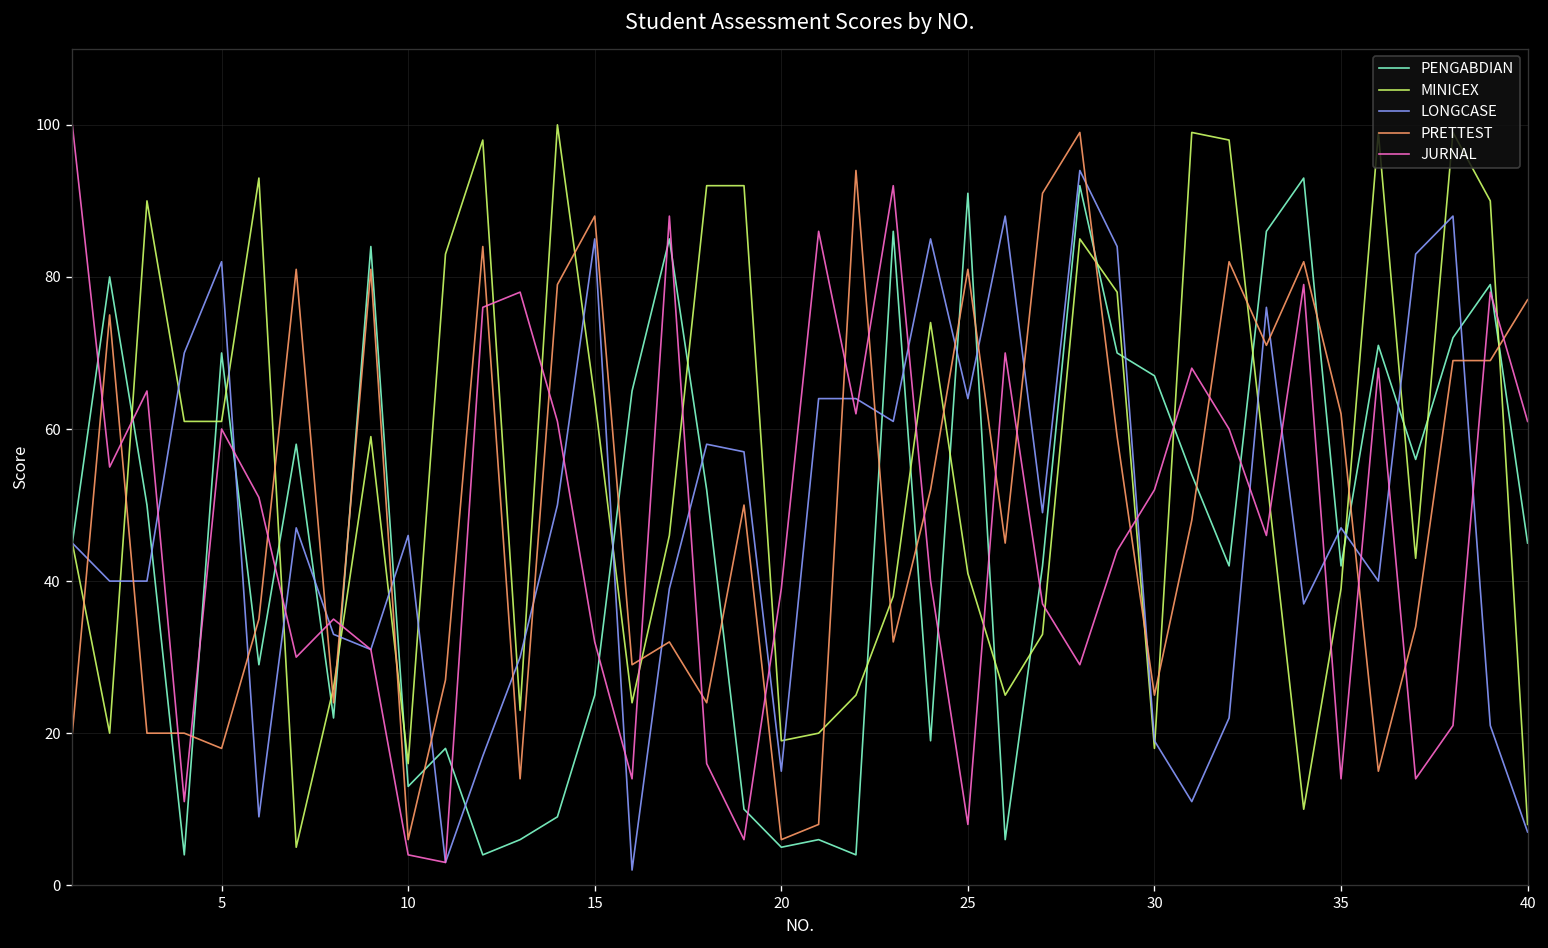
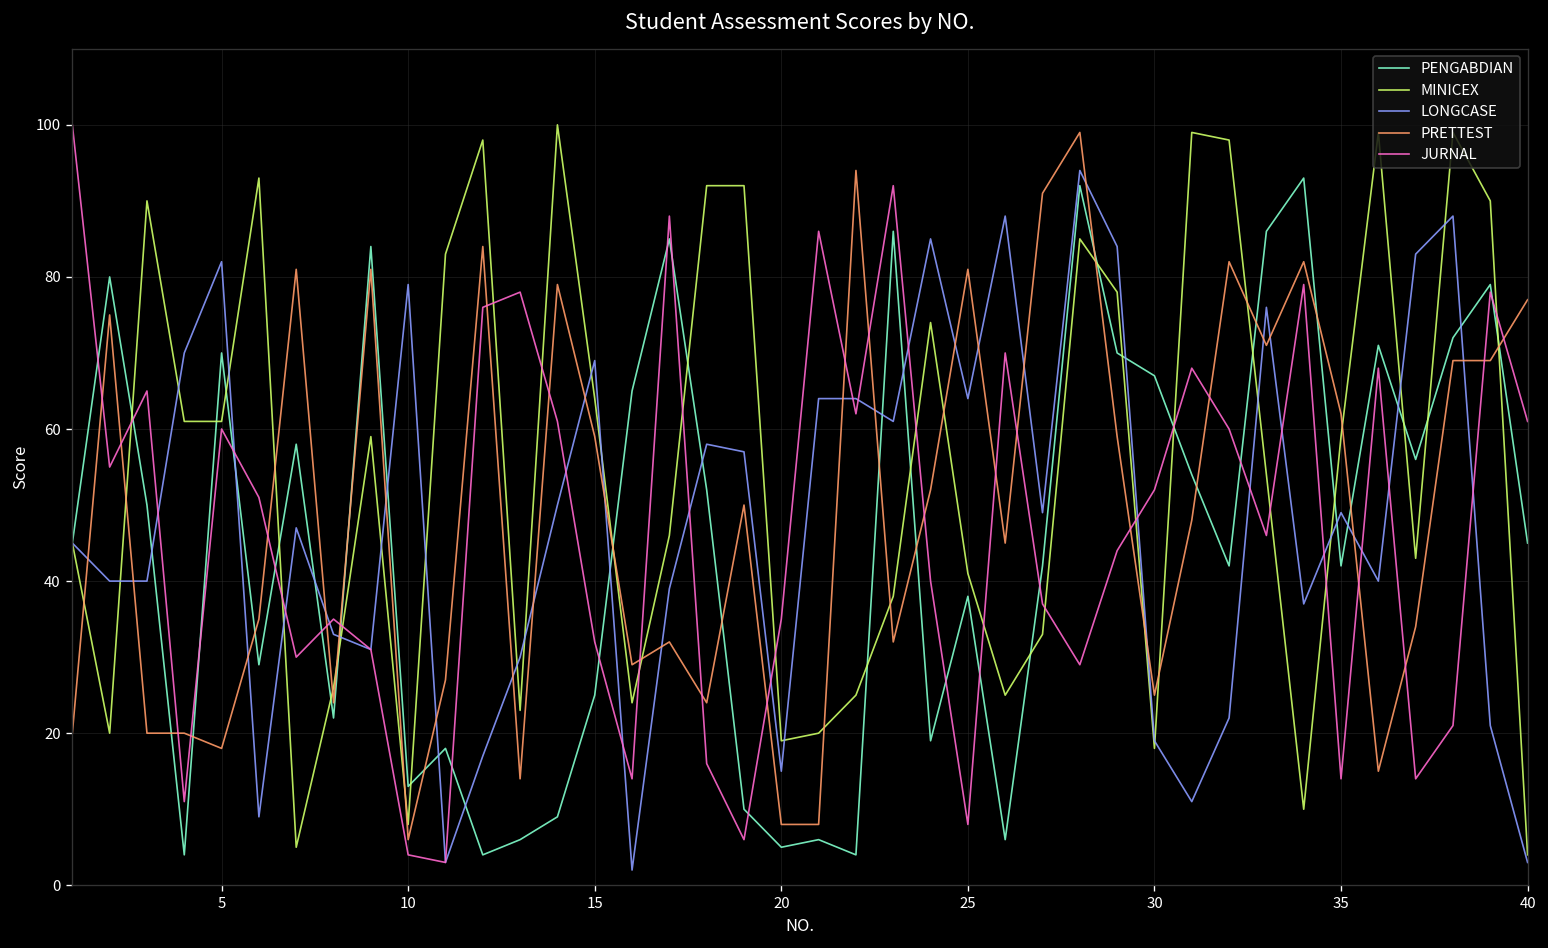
MINICEX, 10: 16 -> 8
LONGCASE, 10: 46 -> 79
LONGCASE, 15: 85 -> 69
PRETTEST, 15: 88 -> 59
PRETTEST, 20: 6 -> 8
JURNAL, 20: 39 -> 35
PENGABDIAN, 25: 91 -> 38
MINICEX, 35: 39 -> 59
LONGCASE, 35: 47 -> 49
MINICEX, 40: 8 -> 4
LONGCASE, 40: 7 -> 3
